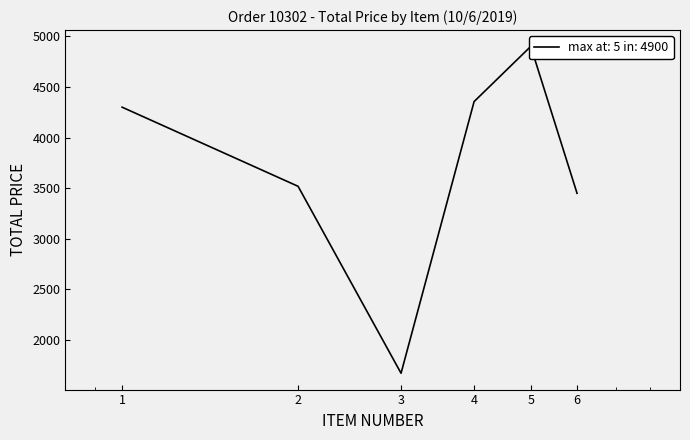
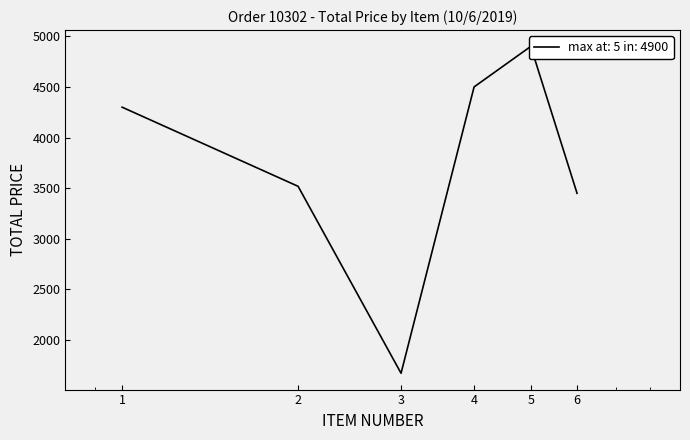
4: 4360 -> 4500
